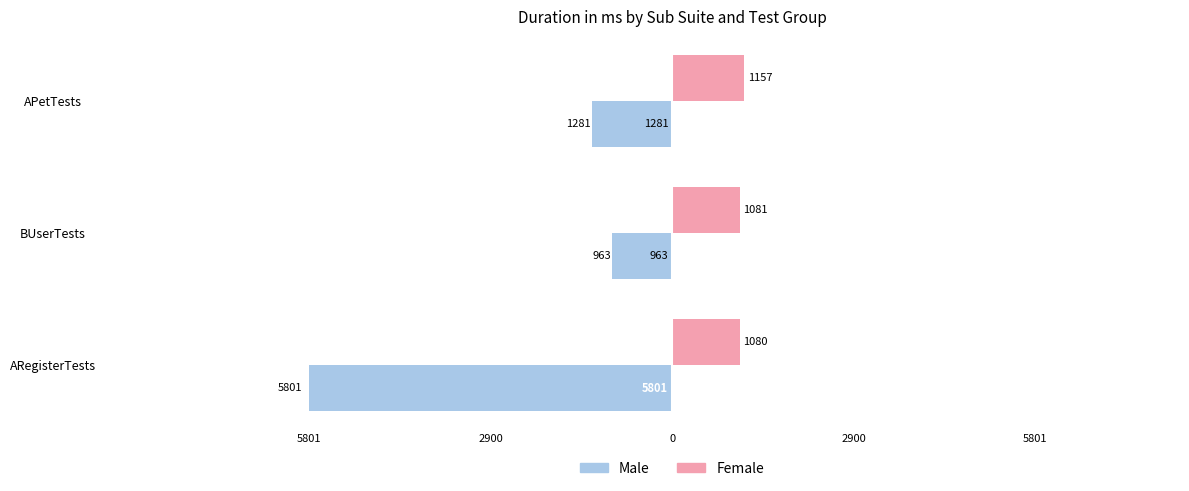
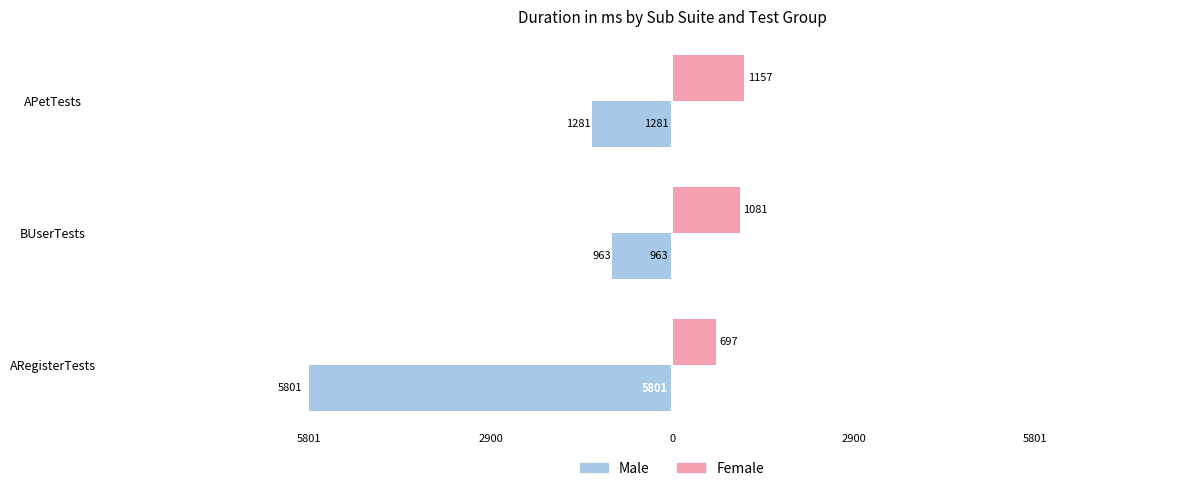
Female, ARegisterTests: 1080 -> 697
